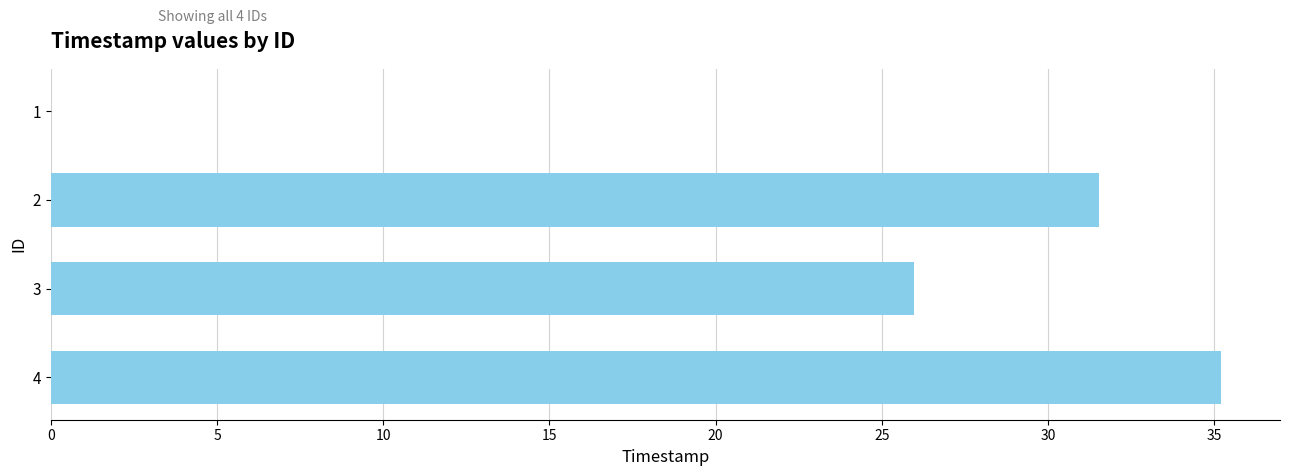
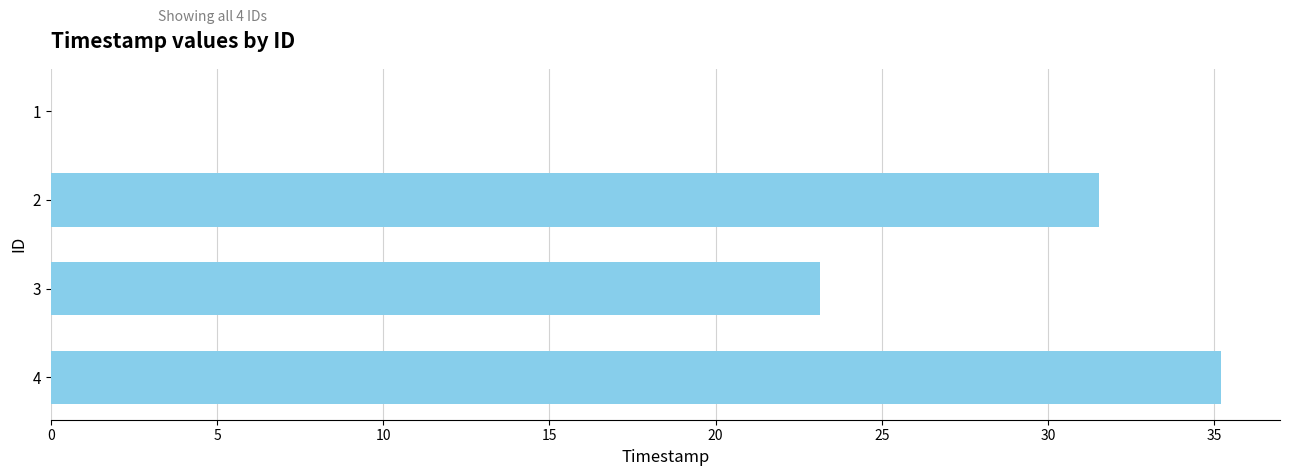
3: 26.0 -> 23.2
